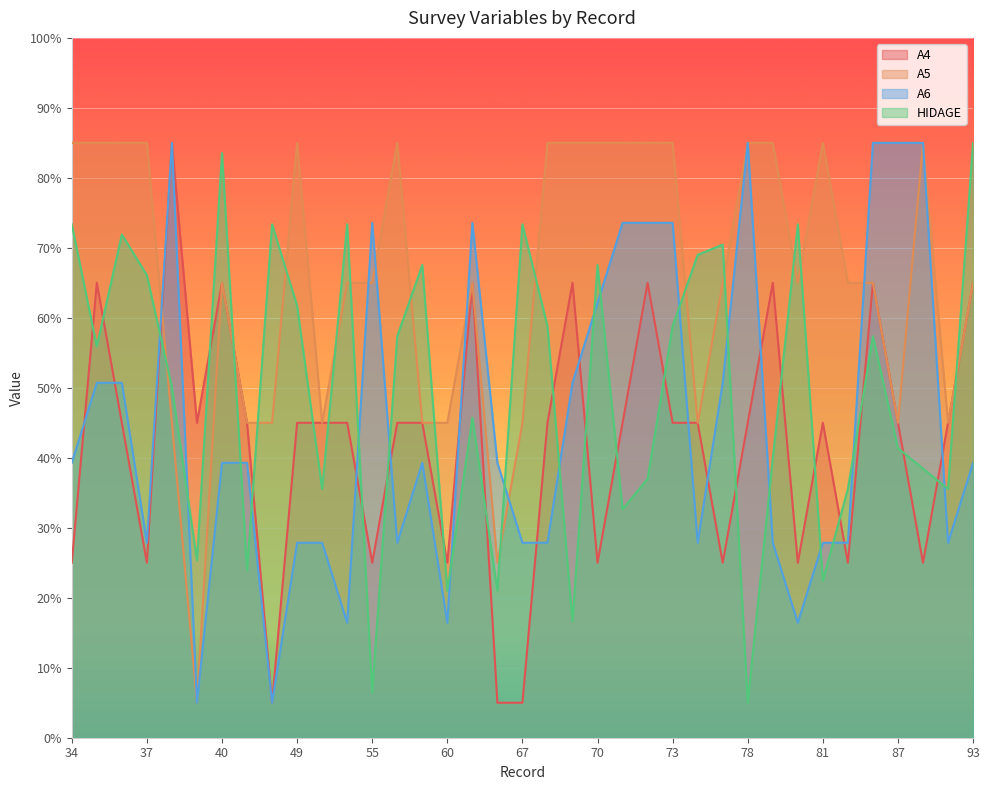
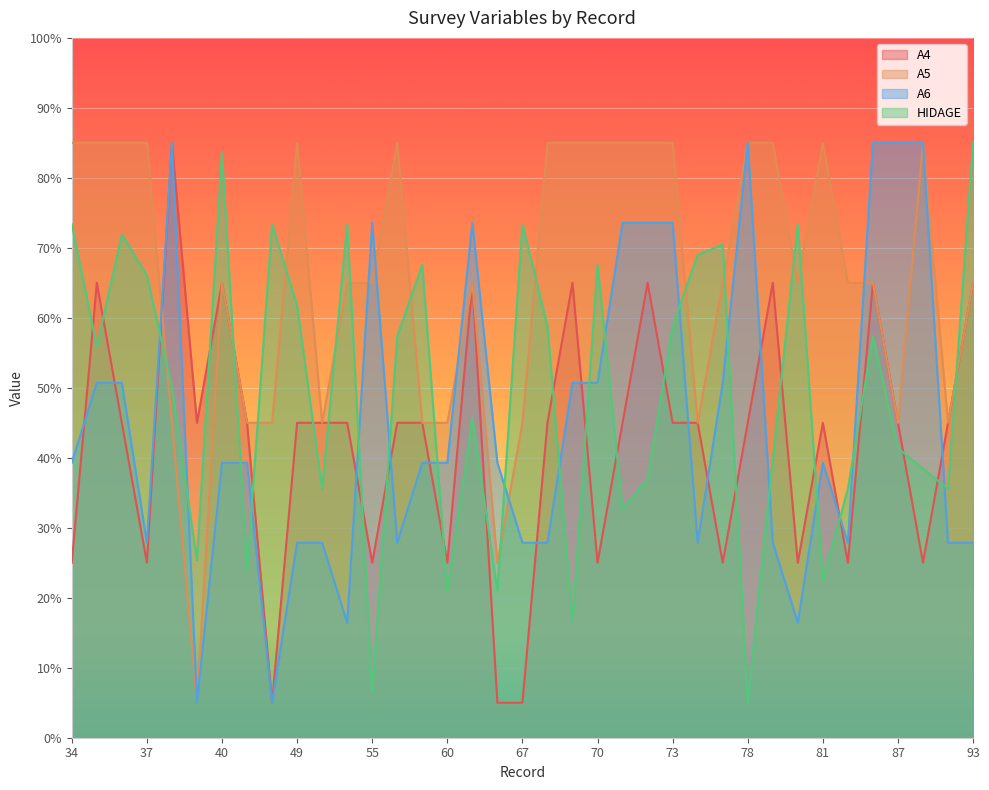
A6, 60: 16% -> 39%
A6, 70: 62% -> 51%
A6, 81: 28% -> 39%
A6, 93: 39% -> 28%
